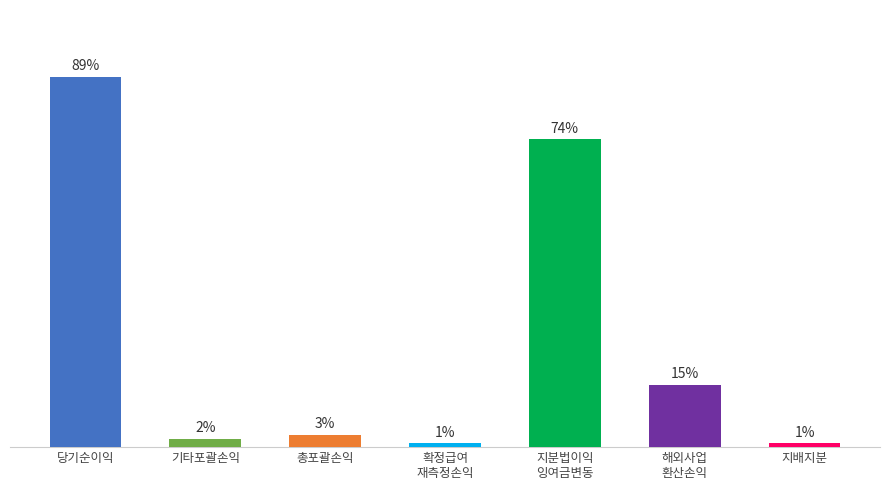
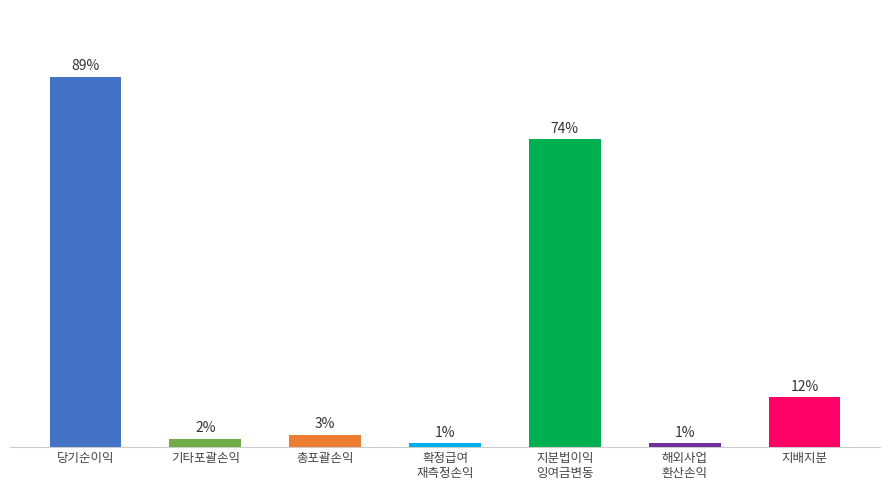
해외사업 환산손익: 15% -> 1%
지배지분: 1% -> 12%
